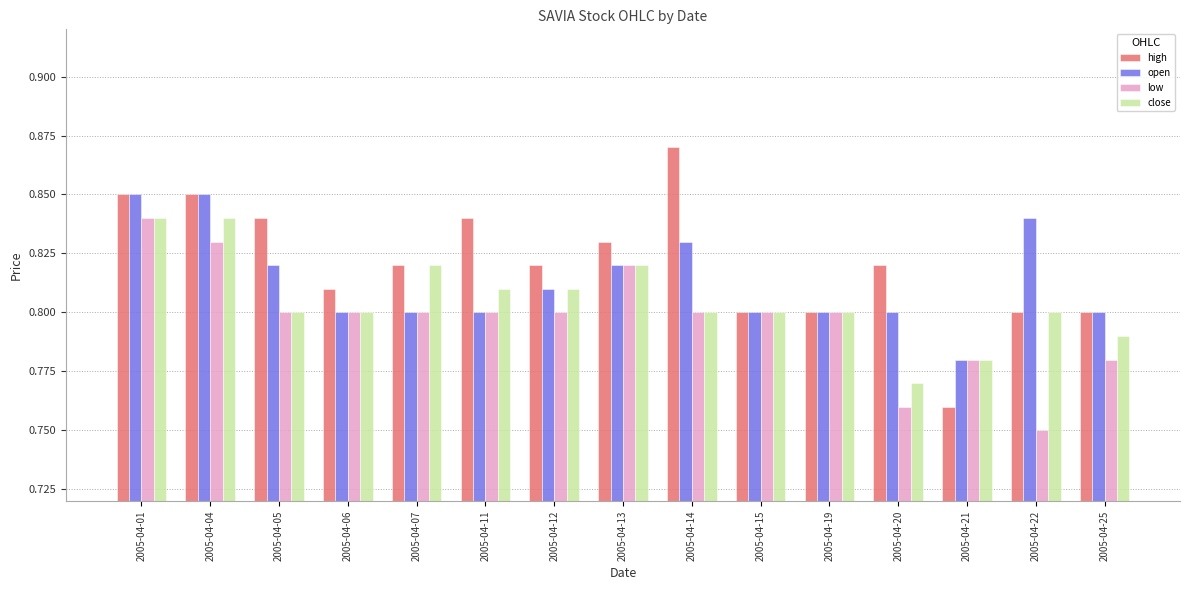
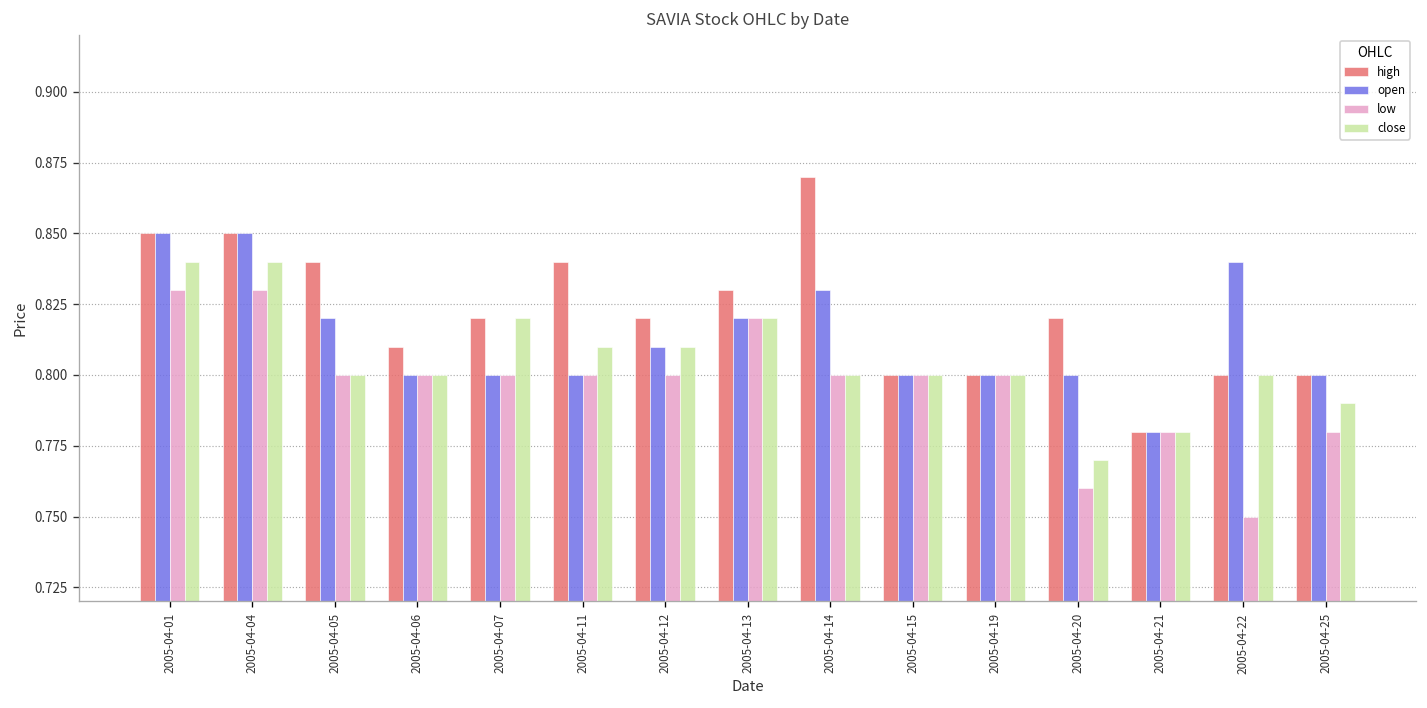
low, 2005-04-01: 0.84 -> 0.83
high, 2005-04-21: 0.76 -> 0.78
